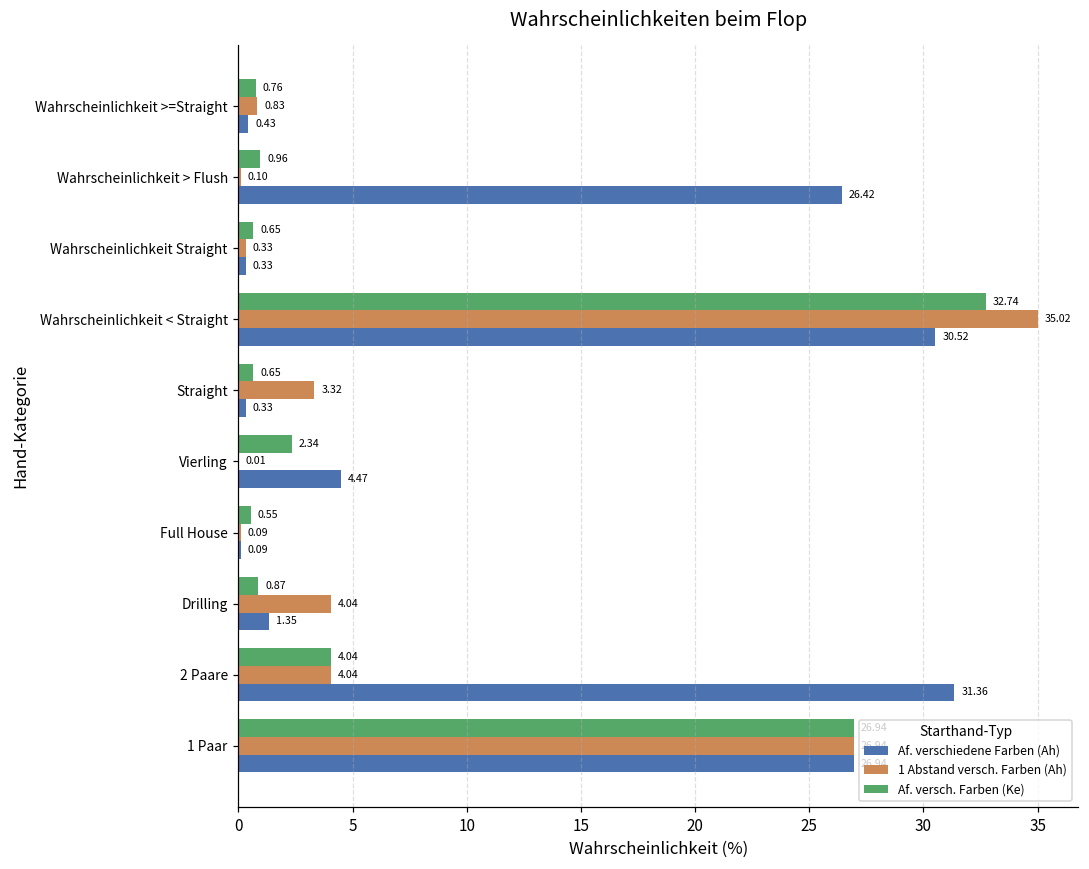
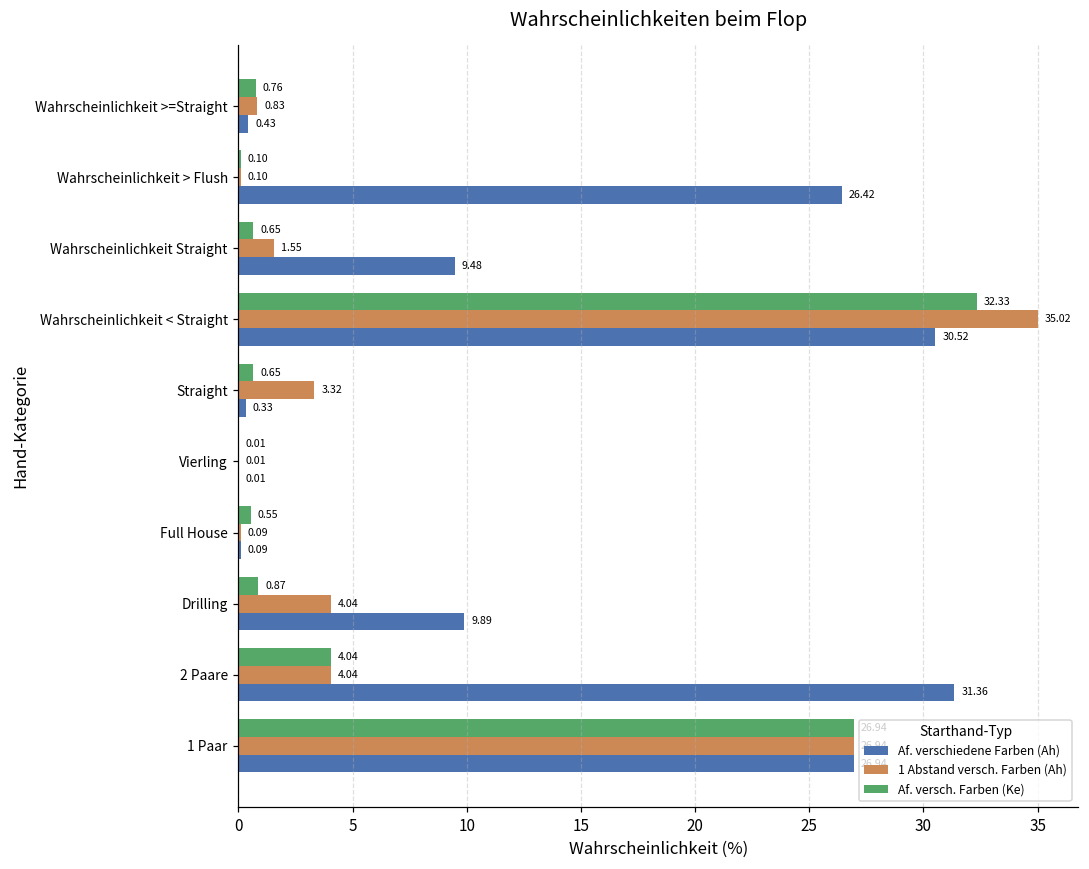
Af. versch. Farben (Ke), Wahrscheinlichkeit > Flush: 0.96 -> 0.10
1 Abstand versch. Farben (Ah), Wahrscheinlichkeit Straight: 0.33 -> 1.55
Af. verschiedene Farben (Ah), Wahrscheinlichkeit Straight: 0.33 -> 9.48
Af. versch. Farben (Ke), Wahrscheinlichkeit < Straight: 32.74 -> 32.33
Af. versch. Farben (Ke), Vierling: 2.34 -> 0.01
Af. verschiedene Farben (Ah), Vierling: 4.47 -> 0.01
Af. verschiedene Farben (Ah), Drilling: 1.35 -> 9.89
